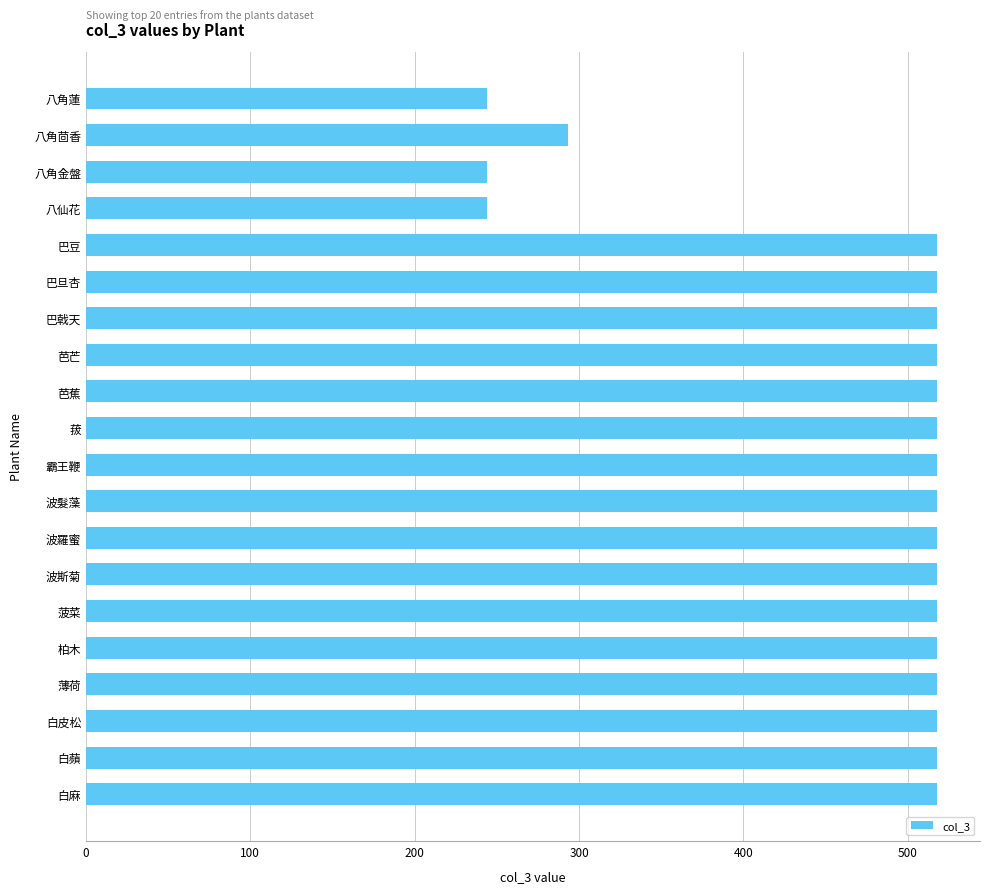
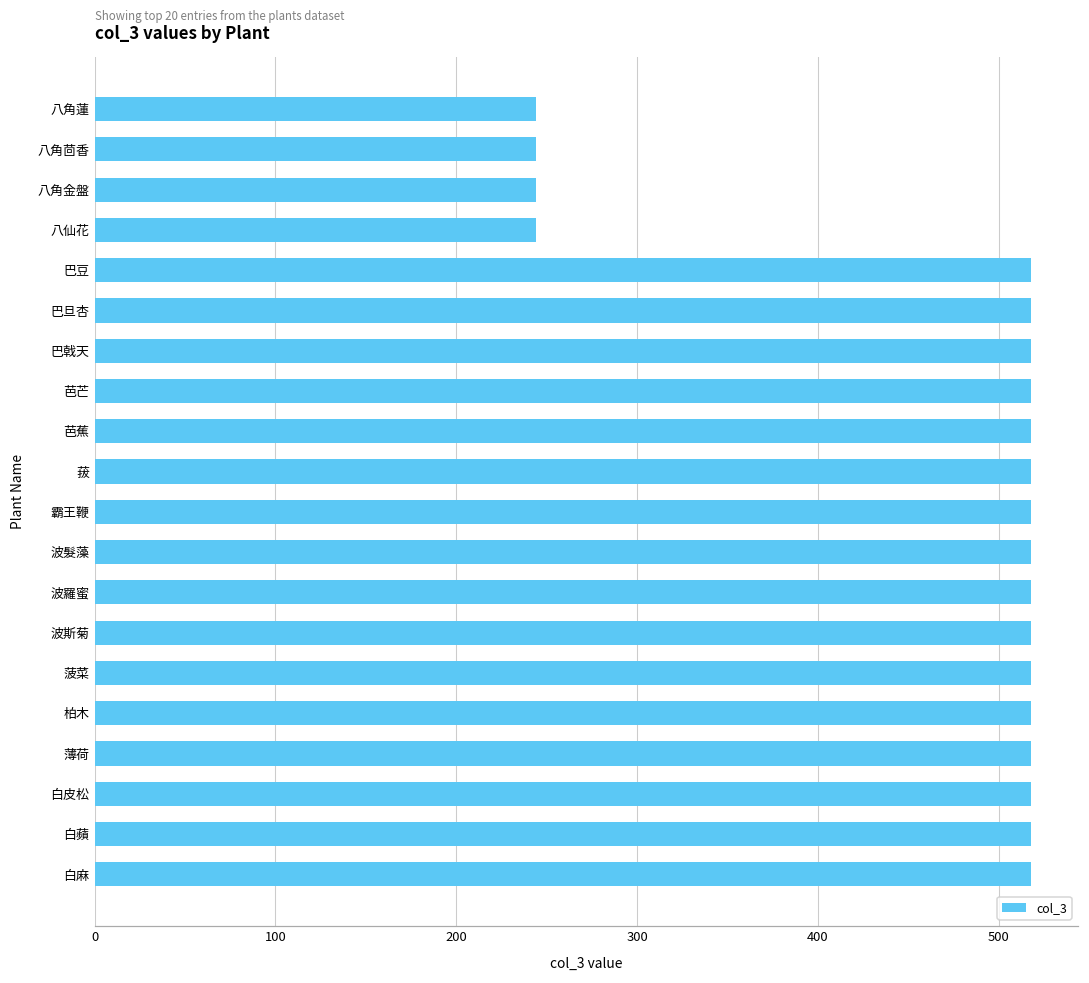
八角茴香: 293 -> 244
